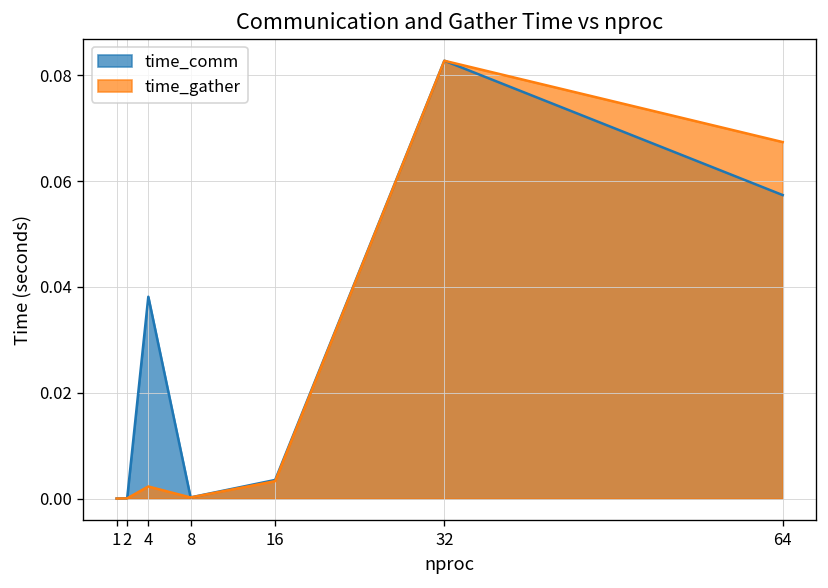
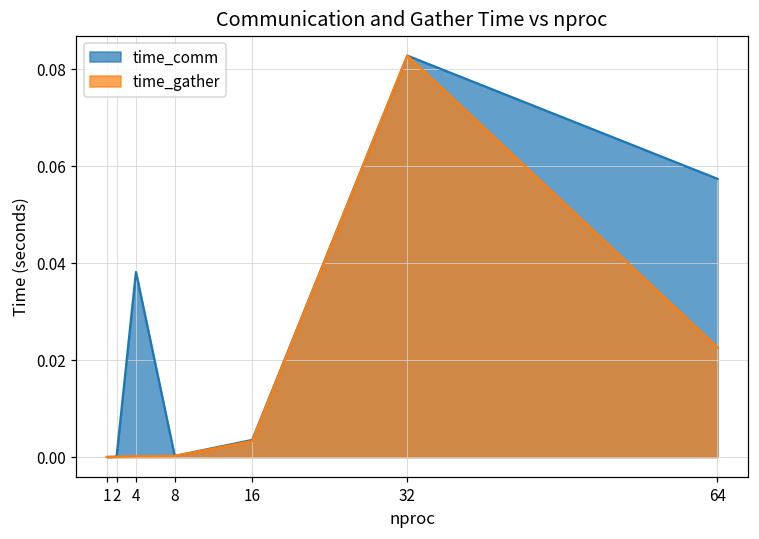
time_gather, 4: 0.002 -> 0.000
time_gather, 64: 0.067 -> 0.023
